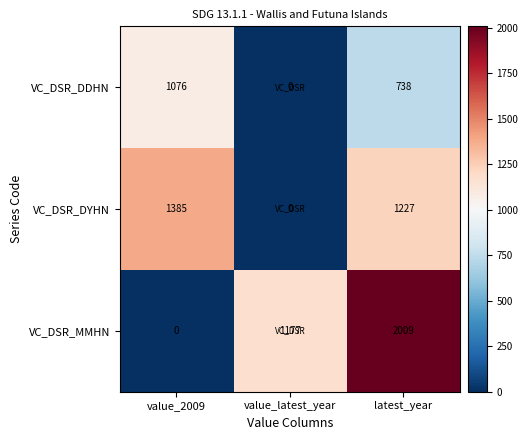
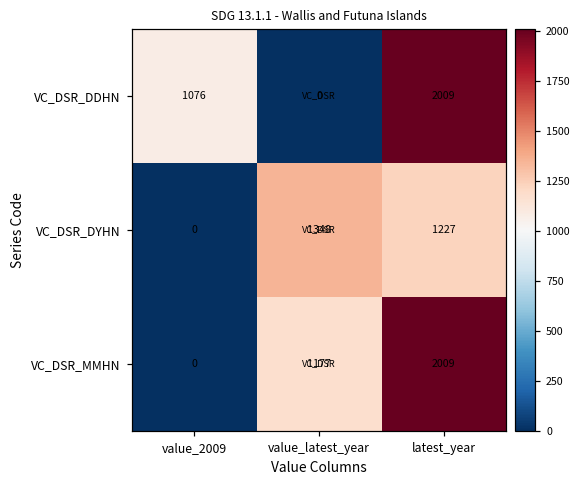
VC_DSR_DDHN, latest_year: 738 -> 2009
VC_DSR_DYHN, value_2009: 1385 -> 0
VC_DSR_DYHN, value_latest_year: 0 -> 1348
